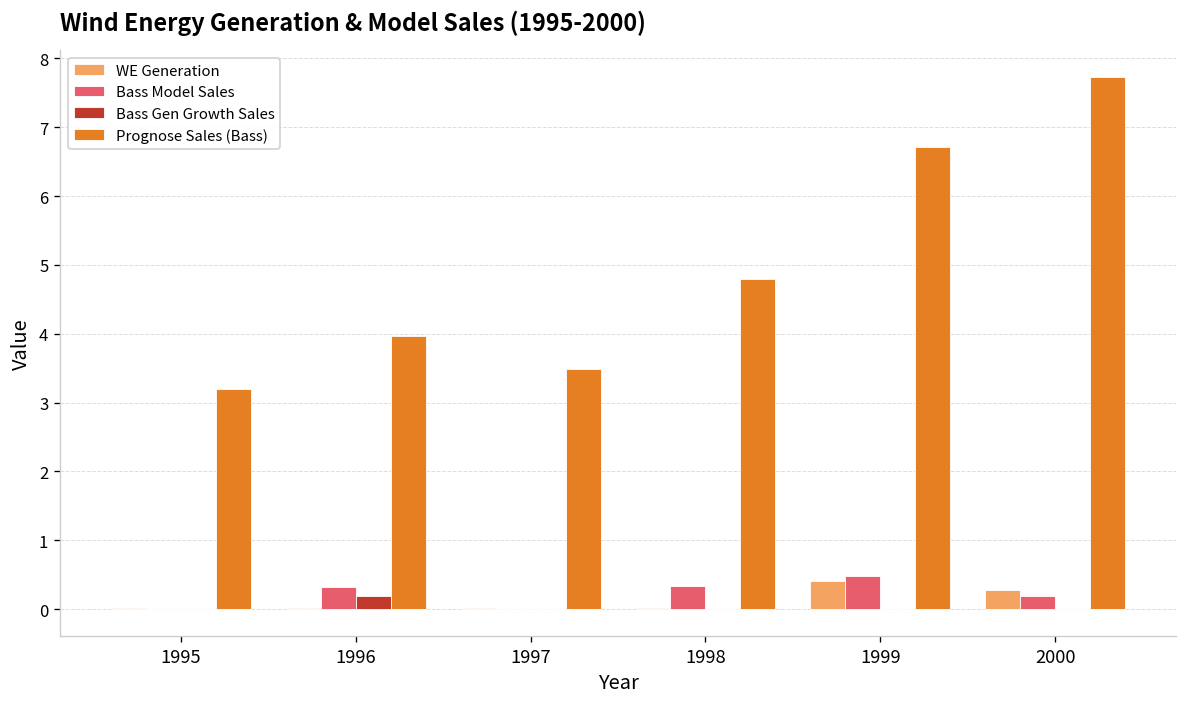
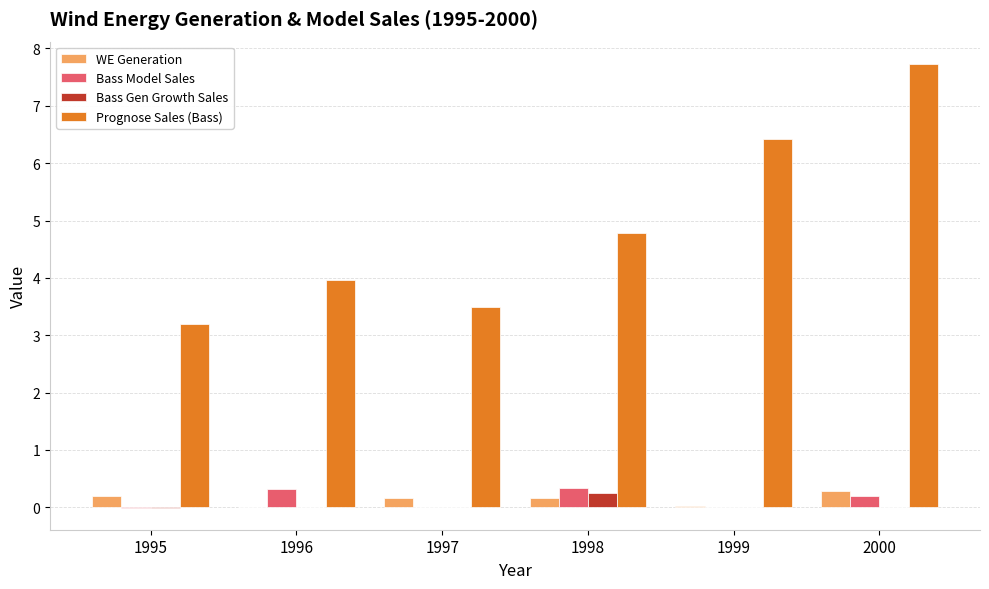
WE Generation, 1995: 0.0 -> 0.2
Bass Gen Growth Sales, 1996: 0.2 -> 0.0
WE Generation, 1997: 0.0 -> 0.2
WE Generation, 1998: 0.0 -> 0.2
Bass Gen Growth Sales, 1998: 0.0 -> 0.2
WE Generation, 1999: 0.4 -> 0.0
Bass Model Sales, 1999: 0.5 -> 0.0
Prognose Sales (Bass), 1999: 6.7 -> 6.4
